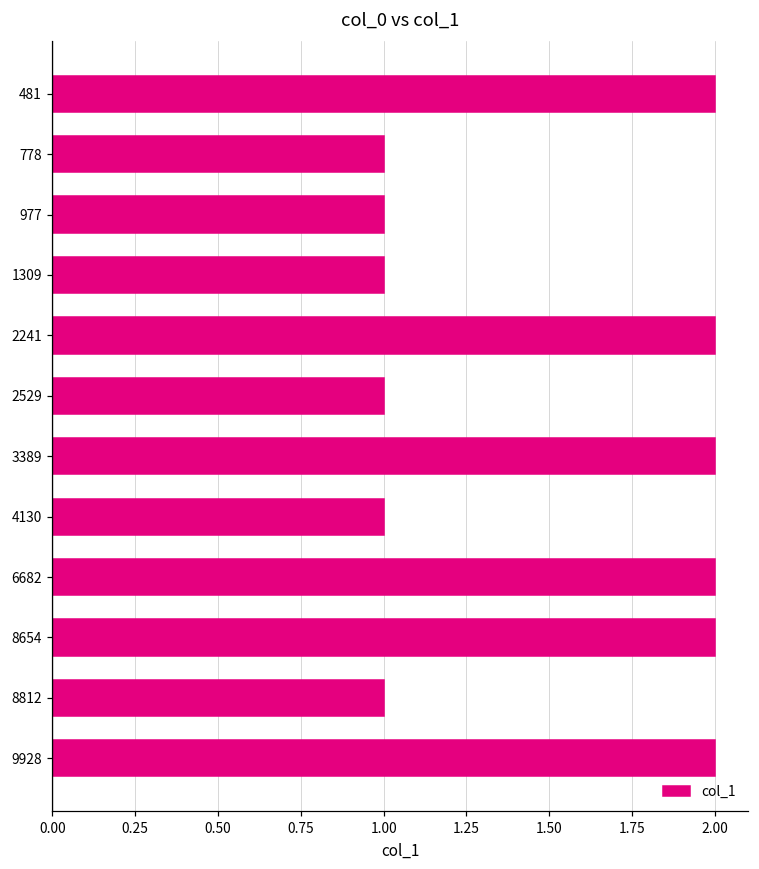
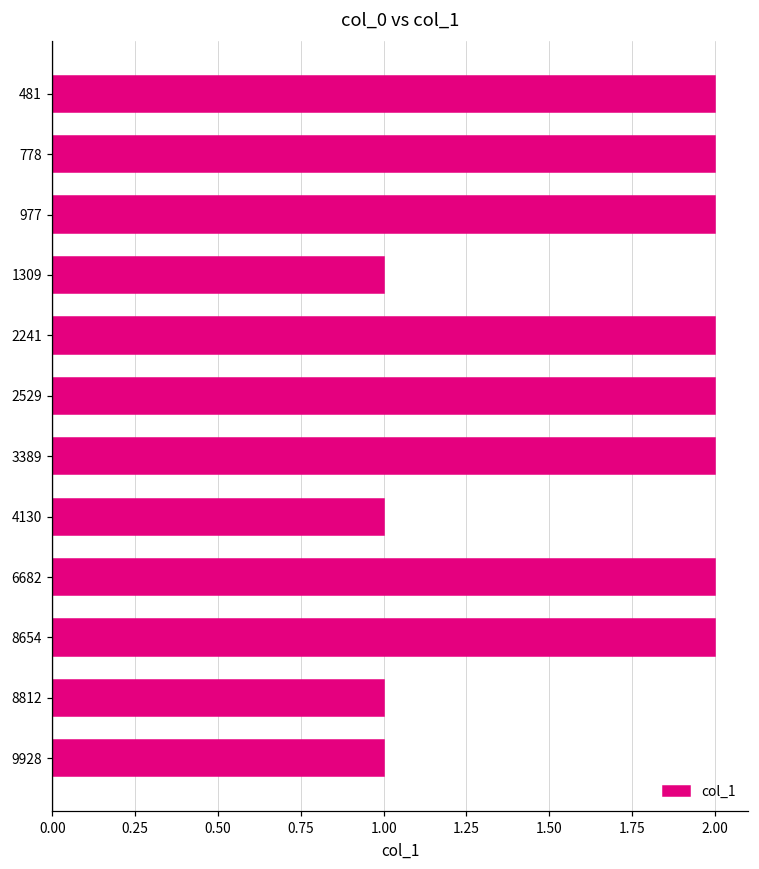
778: 1 -> 2
977: 1 -> 2
2529: 1 -> 2
9928: 2 -> 1
